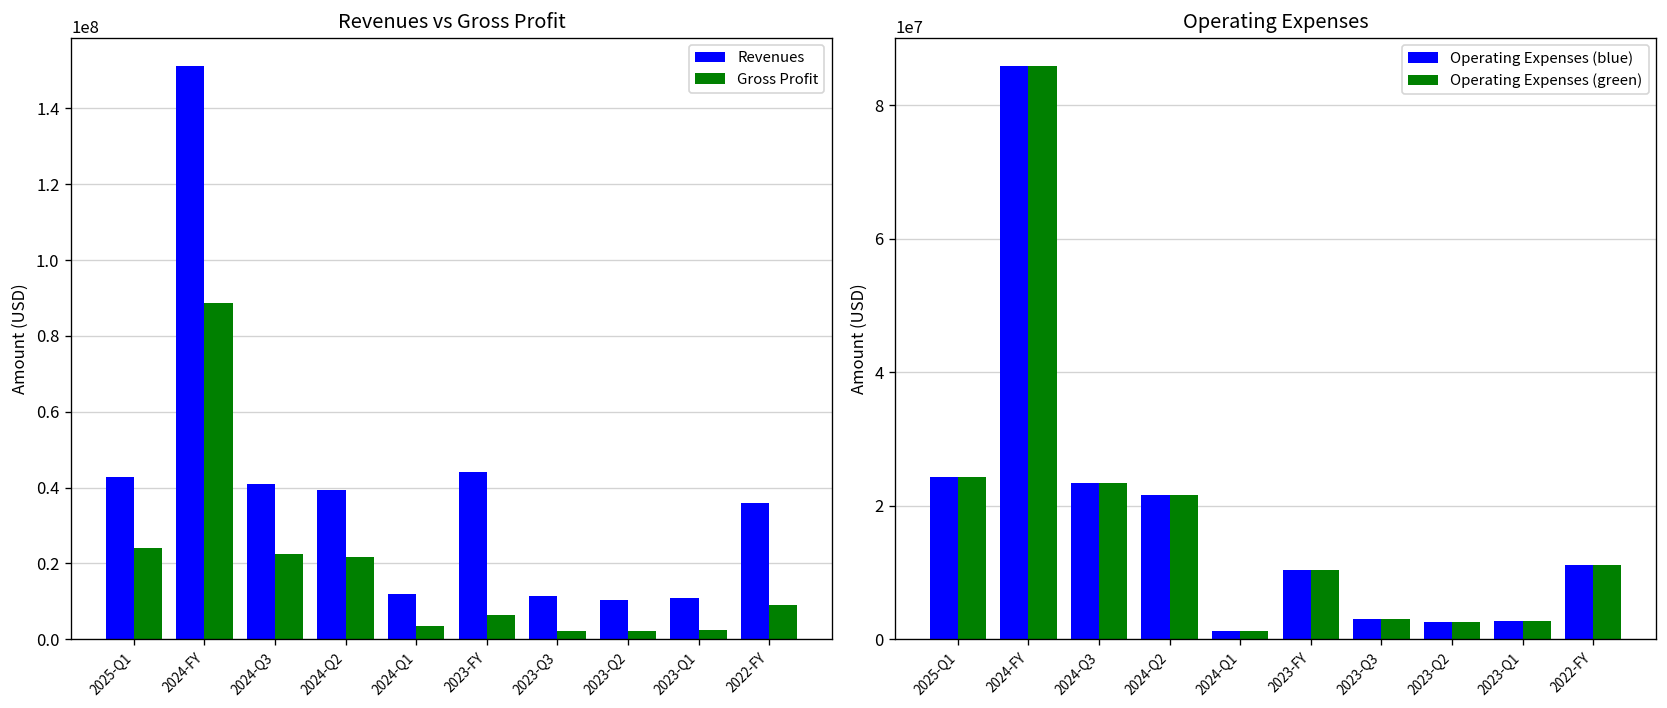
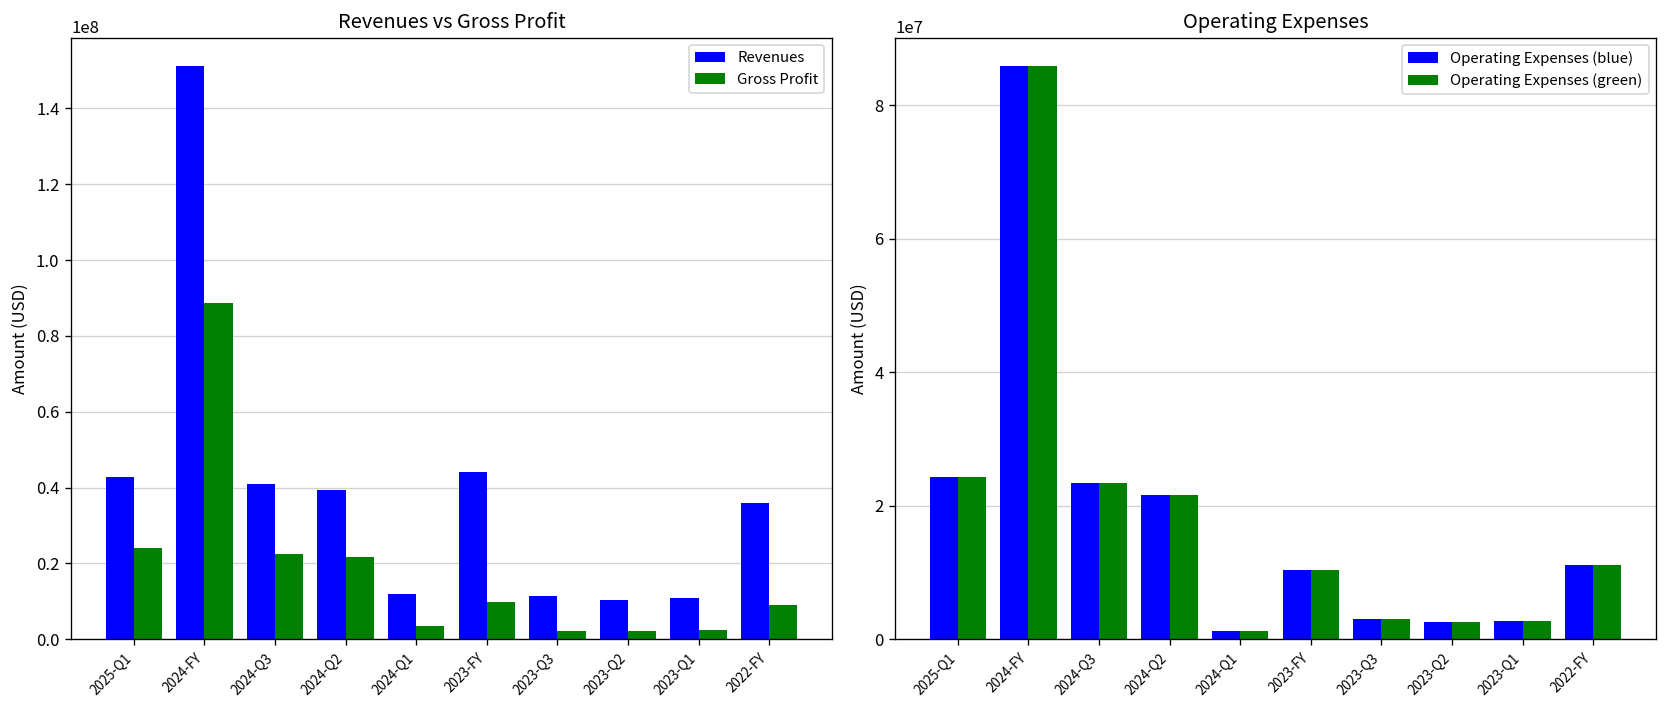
Revenues vs Gross Profit, Gross Profit, 2023-FY: 6000000 -> 10000000
